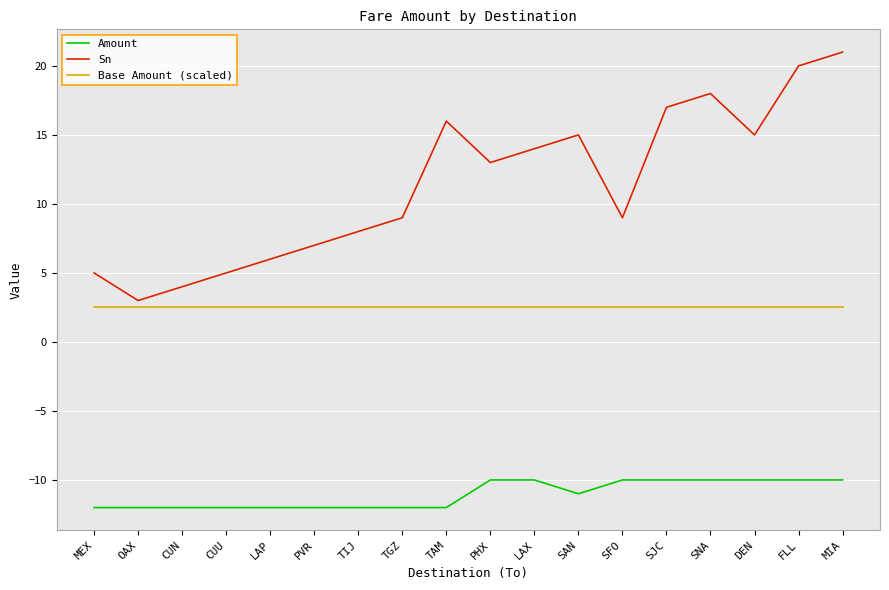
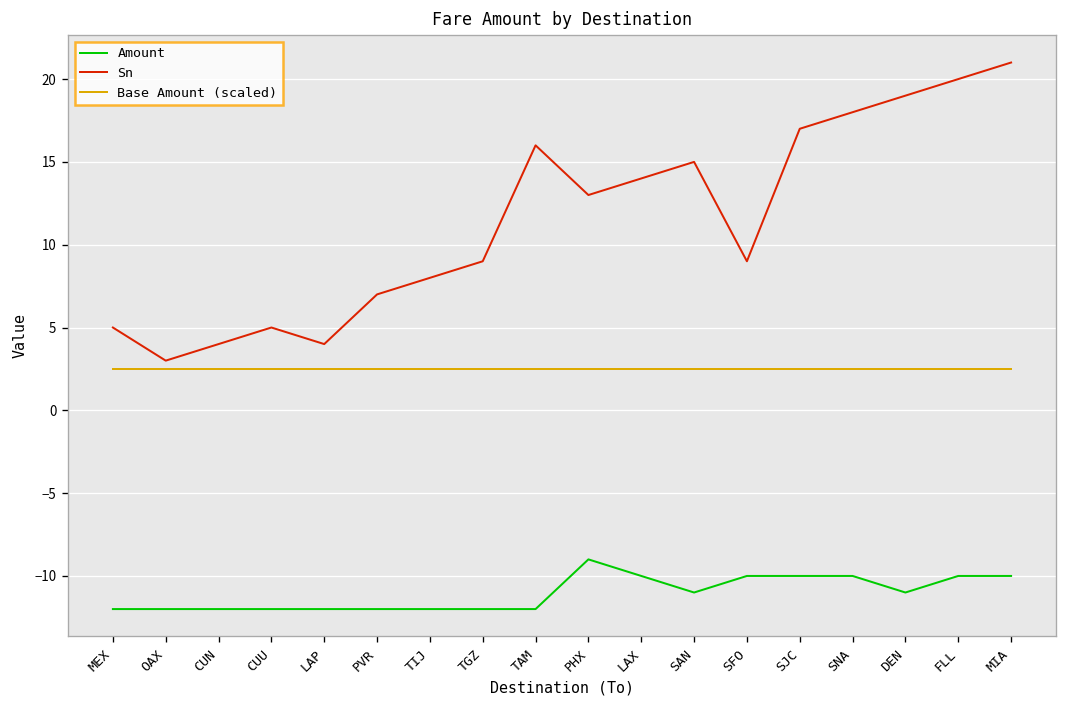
Sn, LAP: 6 -> 4
Amount, PHX: -10 -> -9
Amount, DEN: -10 -> -11
Sn, DEN: 15 -> 19
